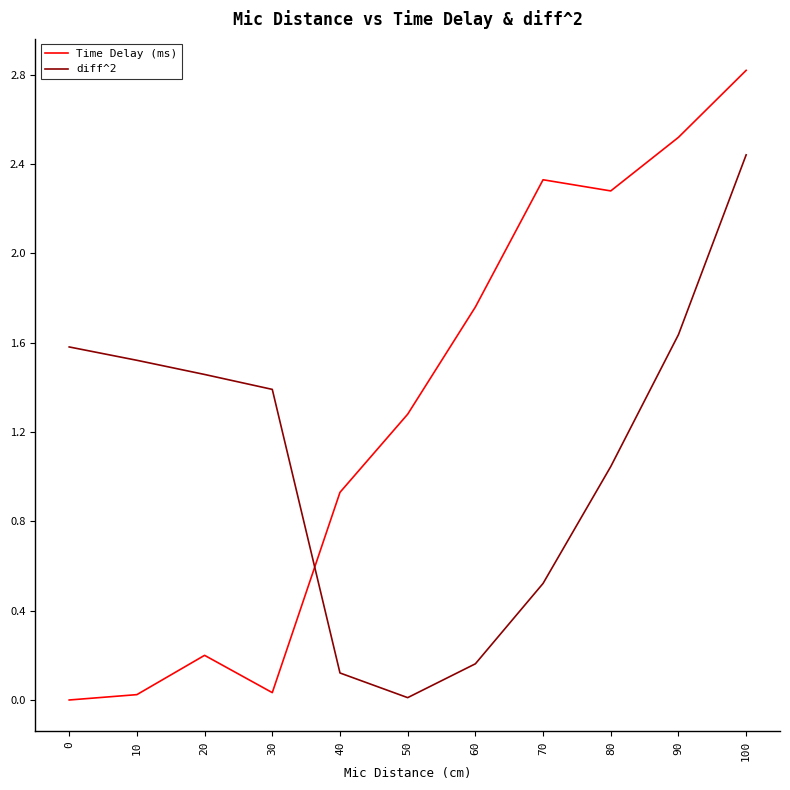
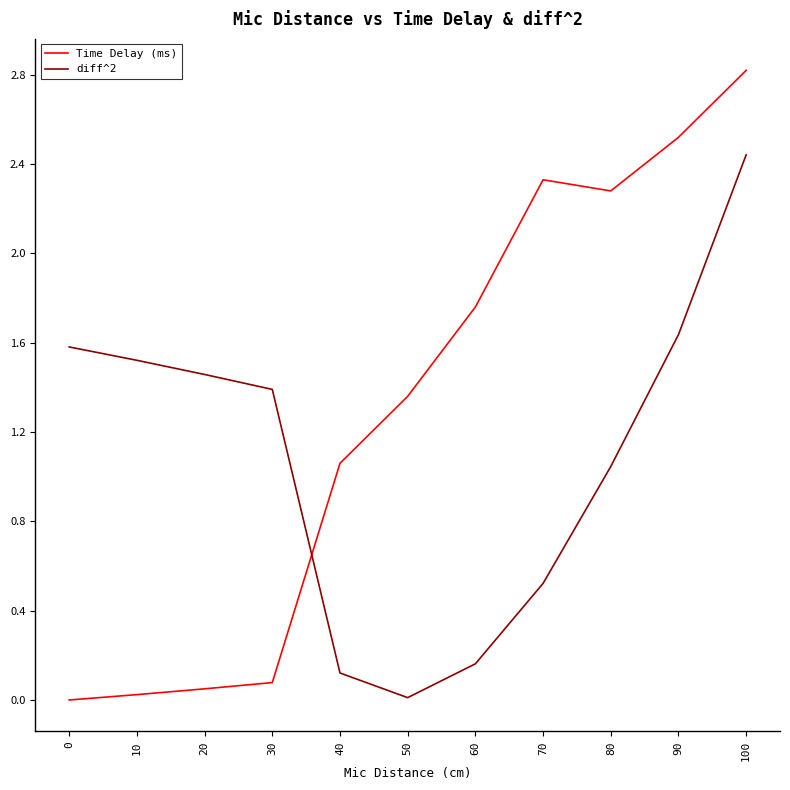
Time Delay (ms), 20: 0.20 -> 0.05
Time Delay (ms), 30: 0.03 -> 0.08
Time Delay (ms), 40: 0.93 -> 1.06
Time Delay (ms), 50: 1.28 -> 1.36
